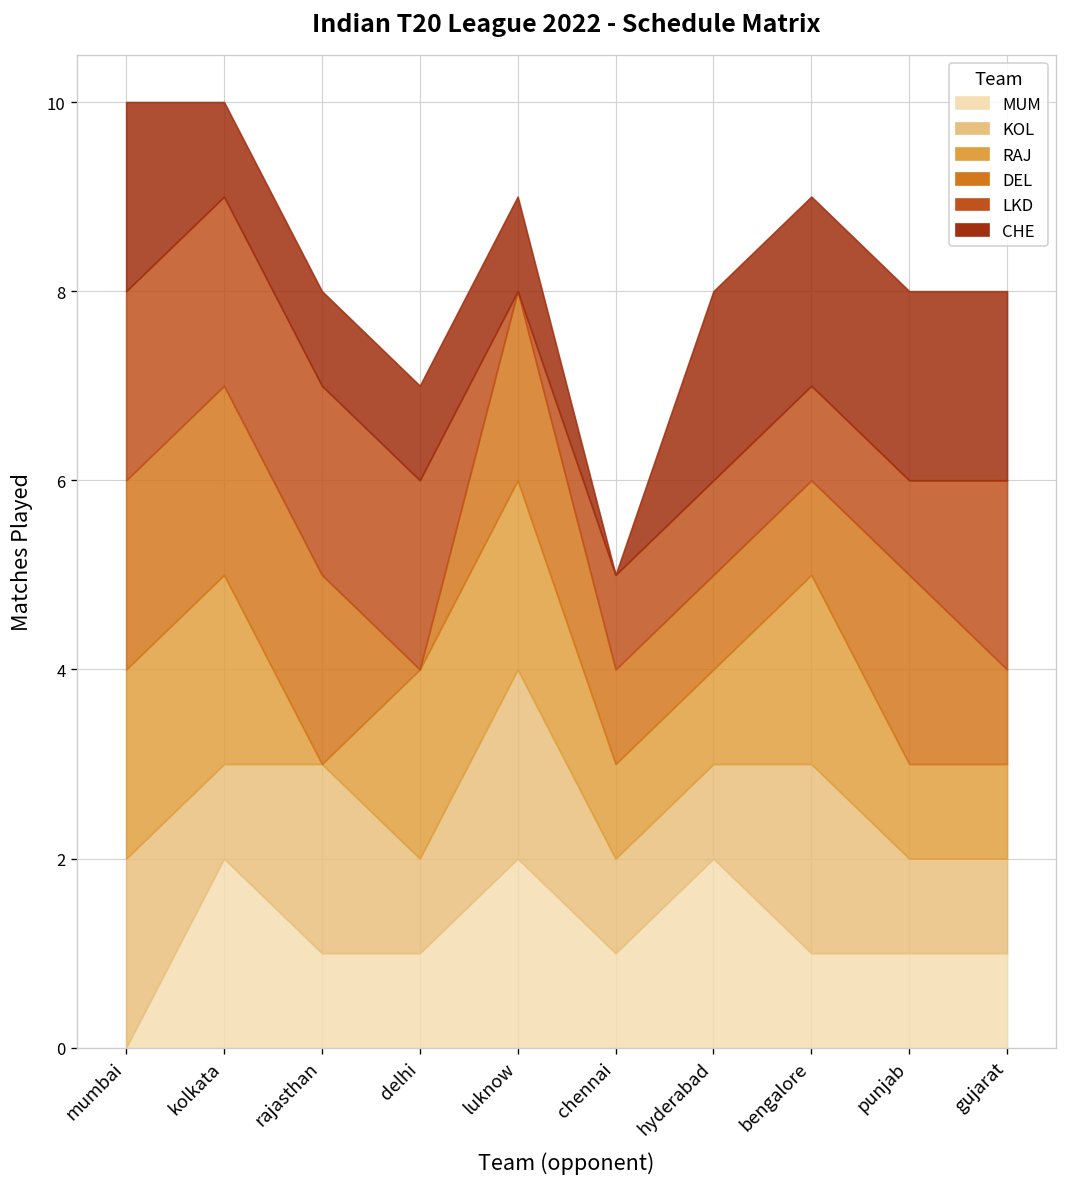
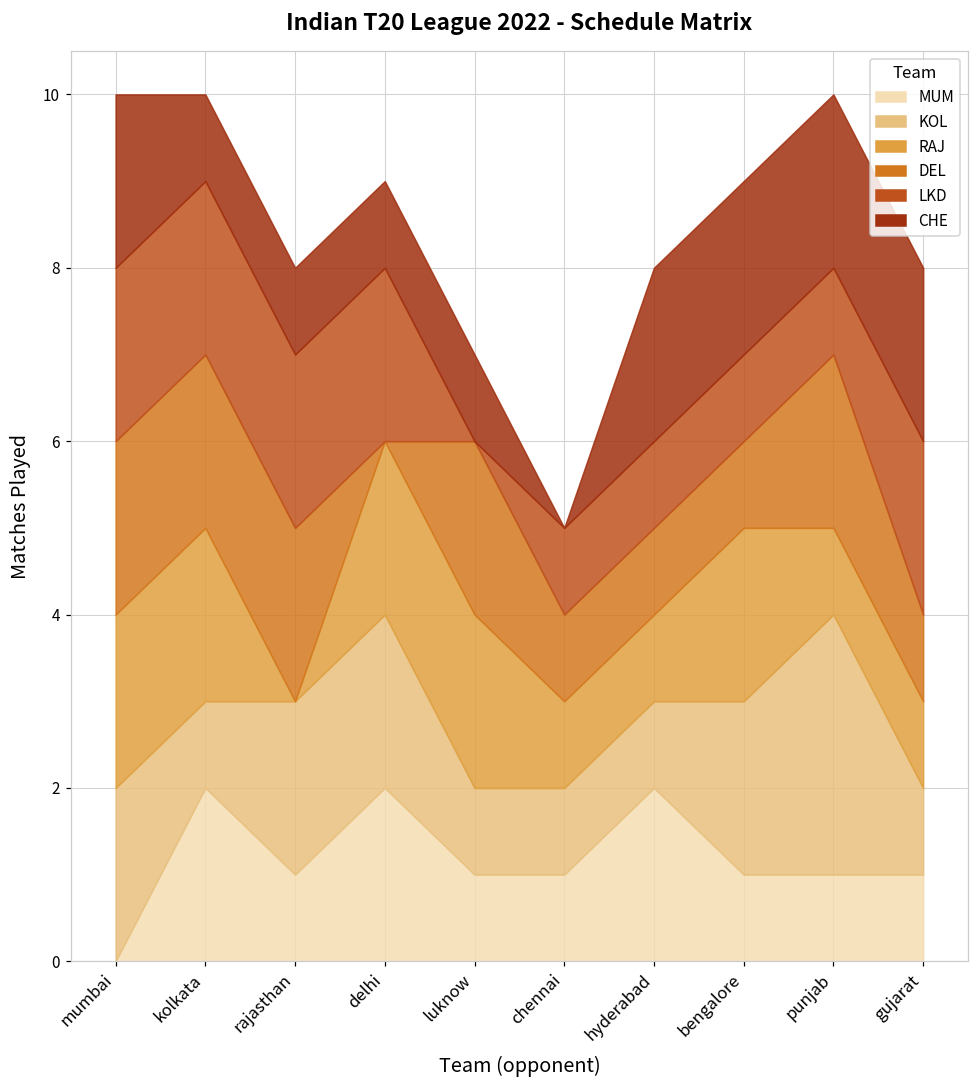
MUM, delhi: 1 -> 2
KOL, delhi: 1 -> 2
MUM, luknow: 2 -> 1
KOL, luknow: 2 -> 1
KOL, punjab: 1 -> 3
